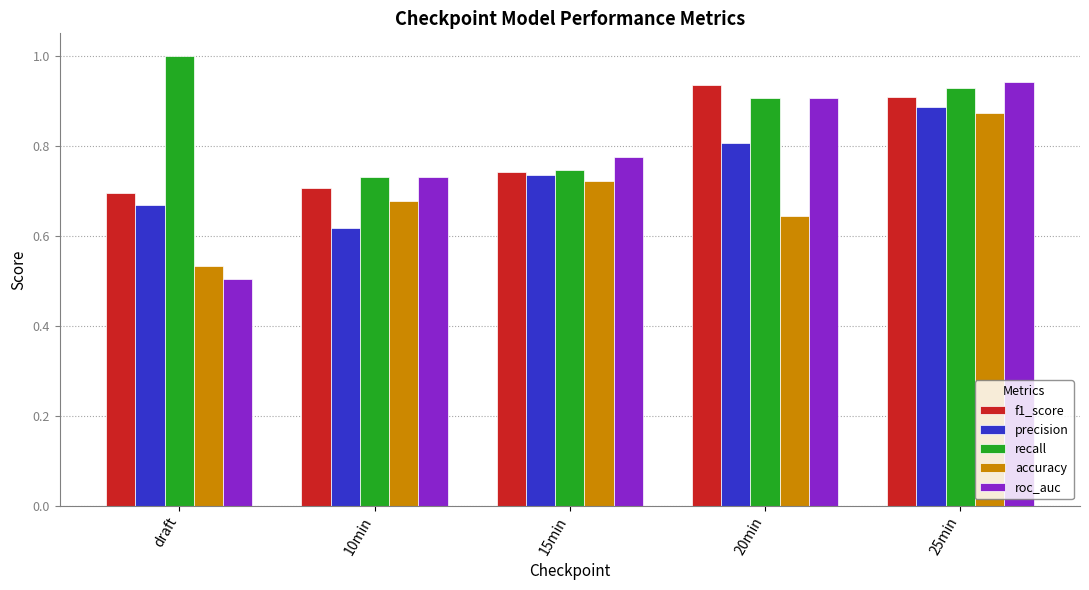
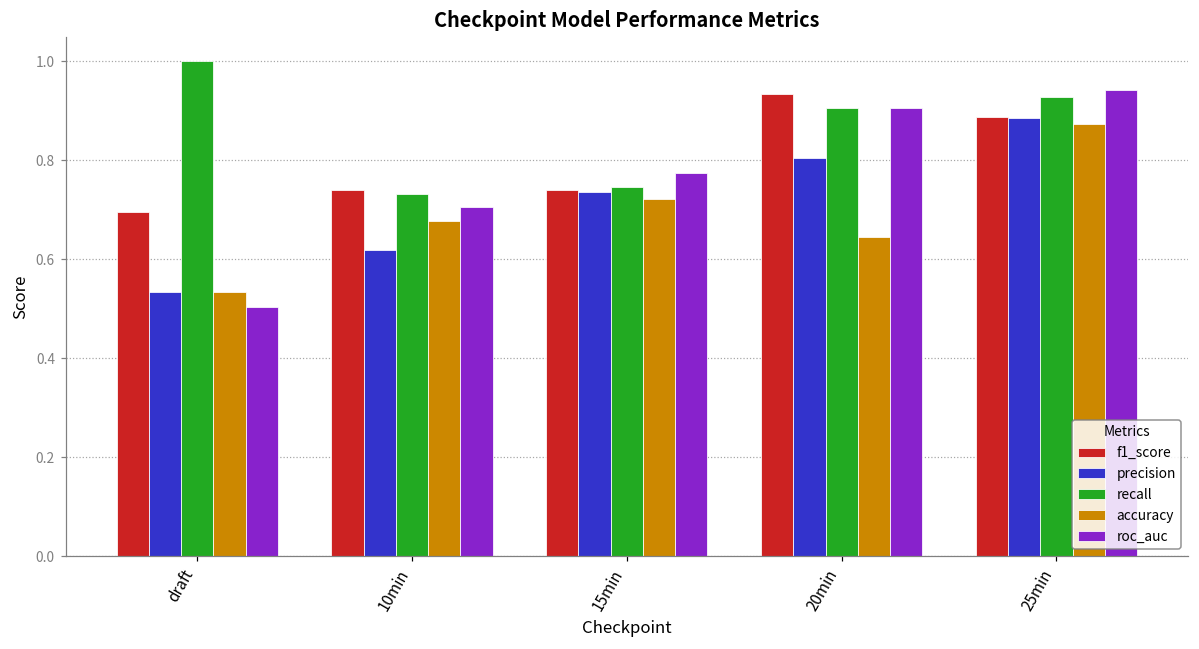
precision, draft: 0.67 -> 0.53
f1_score, 10min: 0.71 -> 0.74
roc_auc, 10min: 0.73 -> 0.71
f1_score, 25min: 0.91 -> 0.89
